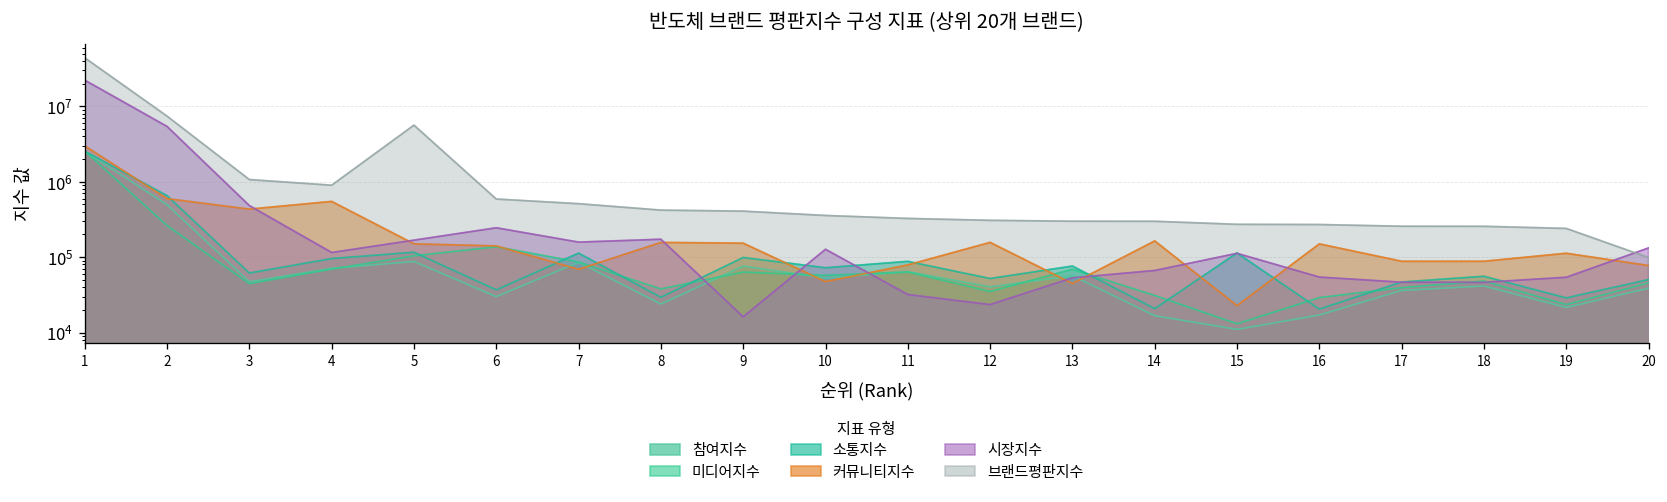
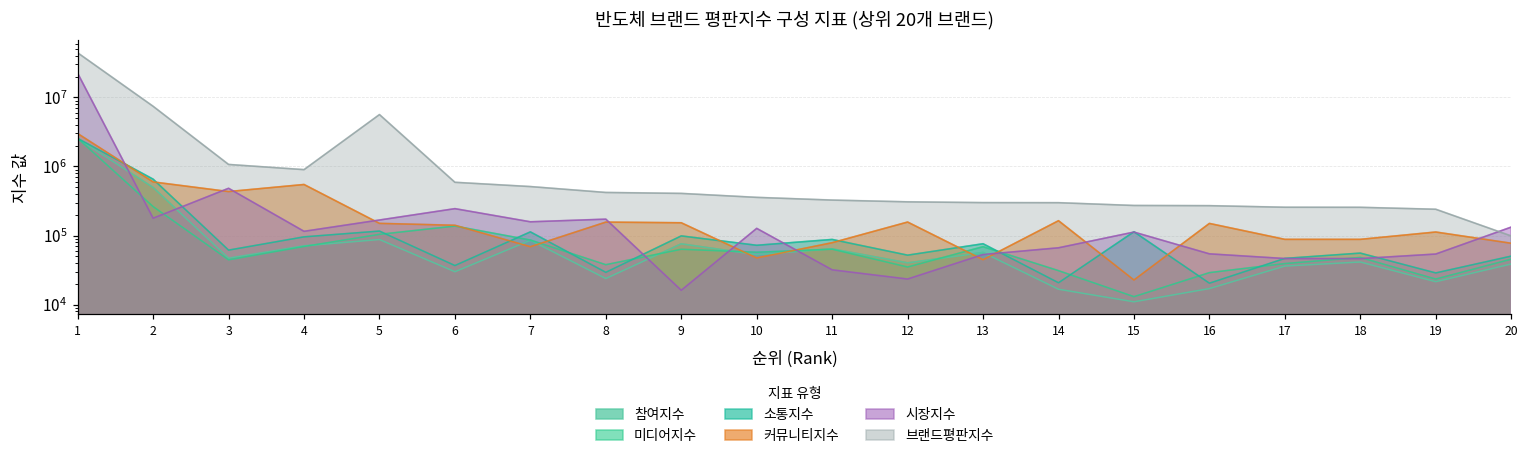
시장지수, 2: 5000000 -> 180000
